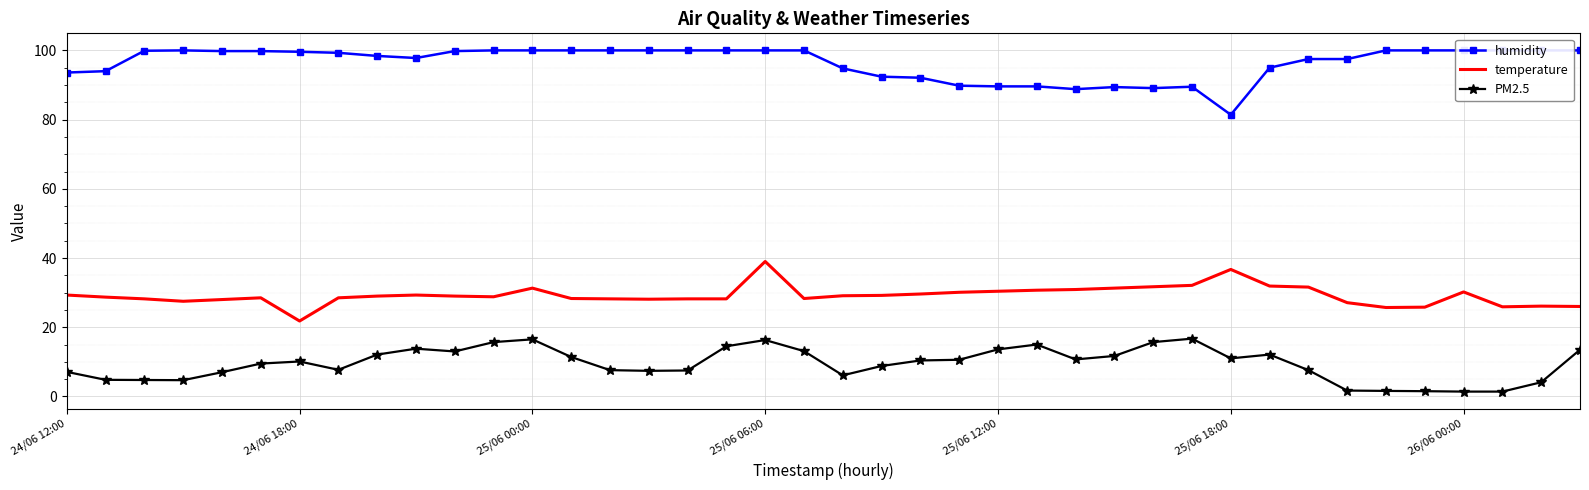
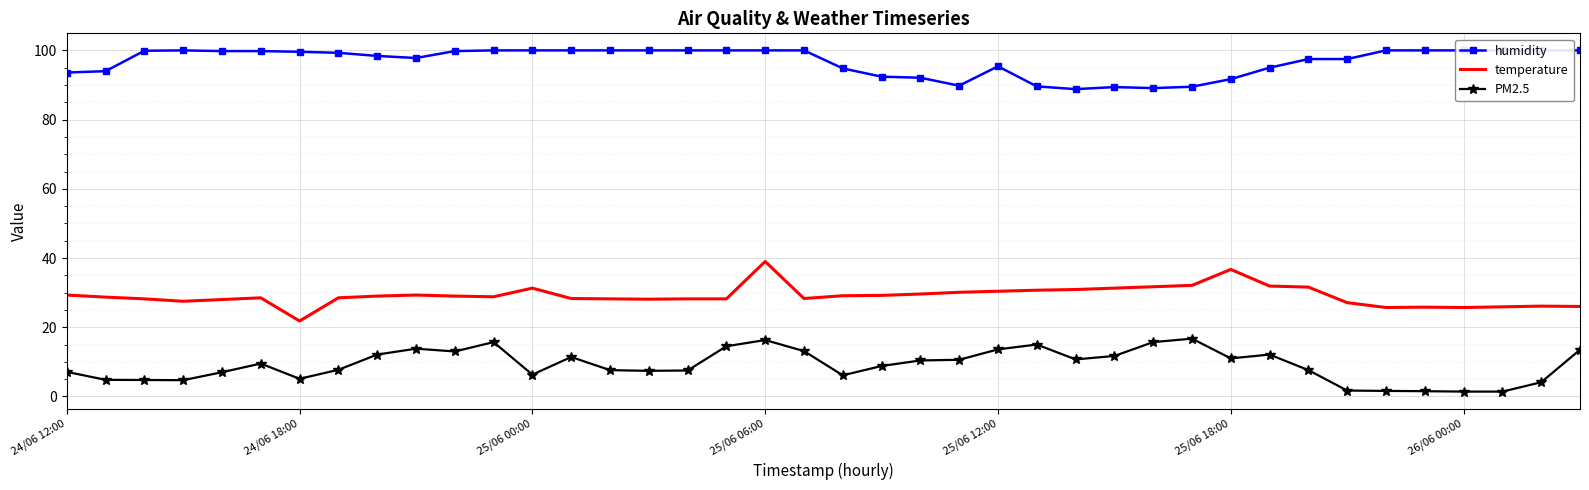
PM2.5, 24/06 18:00: 10 -> 5
PM2.5, 25/06 00:00: 17 -> 6
humidity, 25/06 12:00: 90 -> 95
humidity, 25/06 18:00: 81 -> 92
temperature, 26/06 00:00: 30 -> 26
